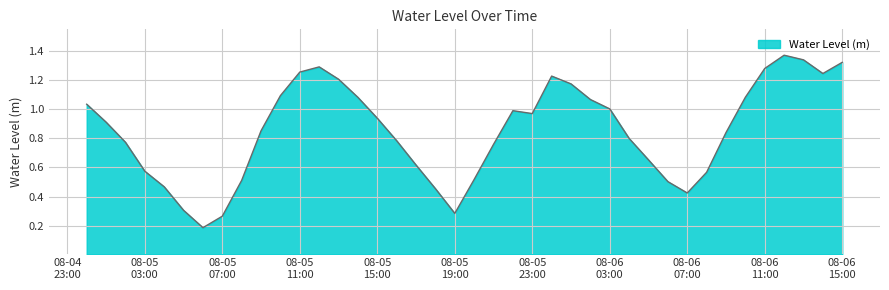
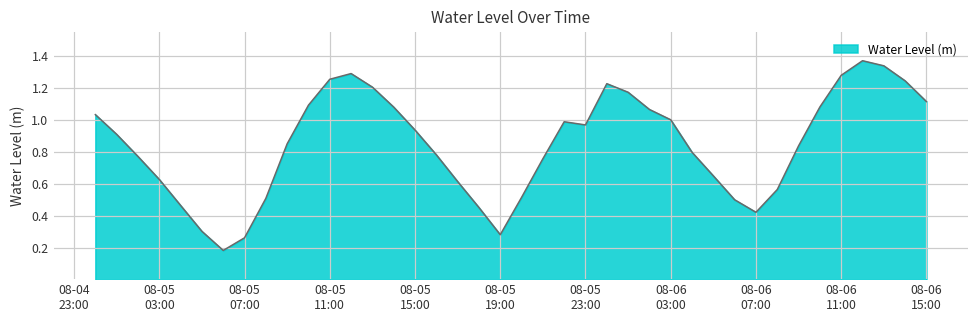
08-05 03:00: 0.57 -> 0.63
08-06 15:00: 1.32 -> 1.12
